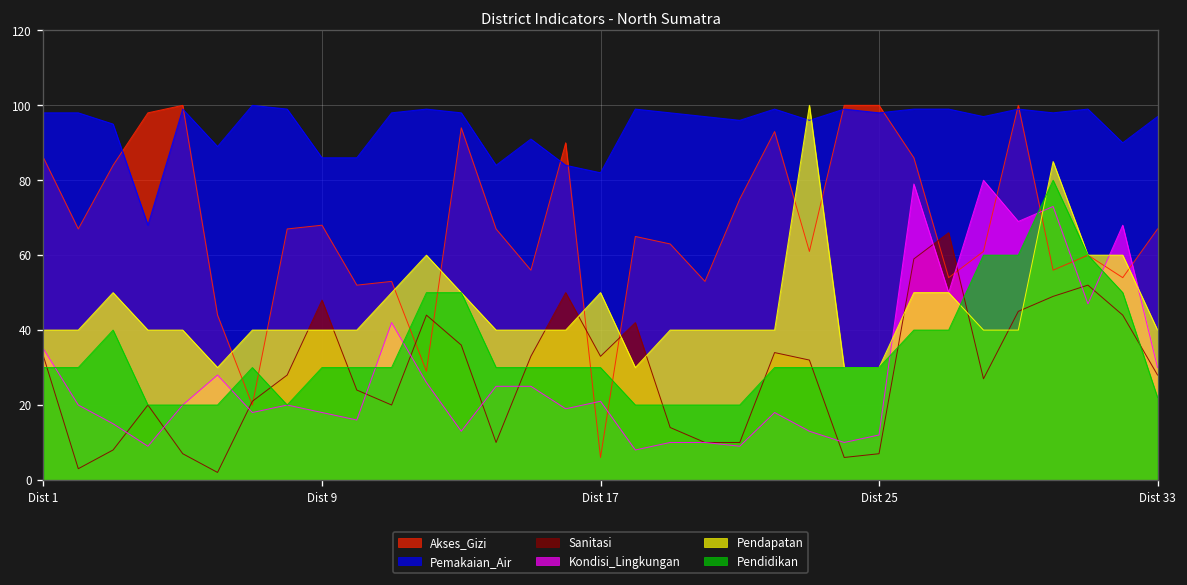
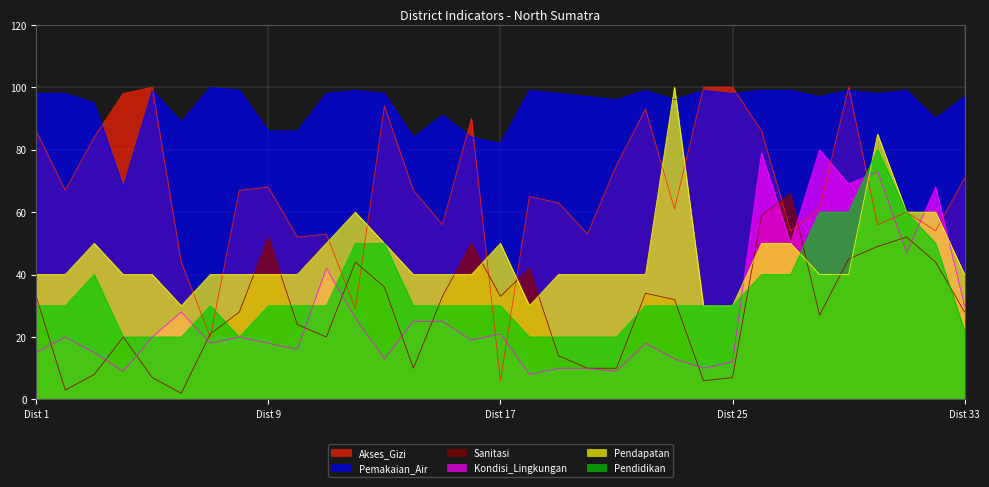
Kondisi_Lingkungan, Dist 1: 35 -> 15
Sanitasi, Dist 9: 48 -> 52
Akses_Gizi, Dist 33: 67 -> 71
